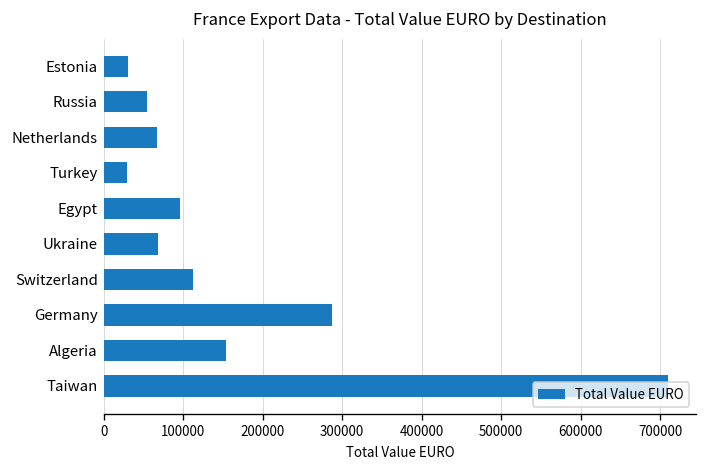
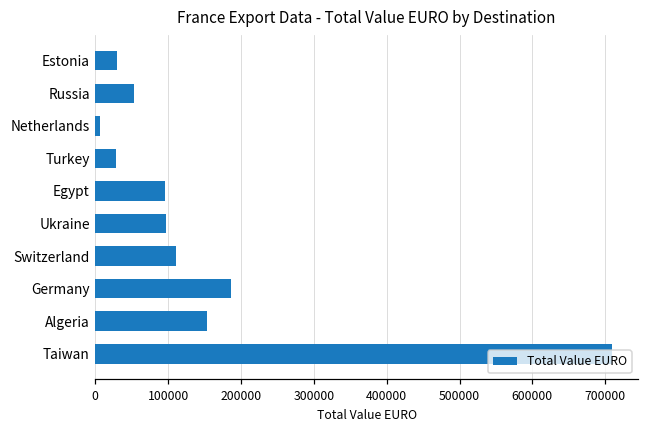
Netherlands: 70000 -> 10000
Ukraine: 70000 -> 100000
Germany: 290000 -> 190000
